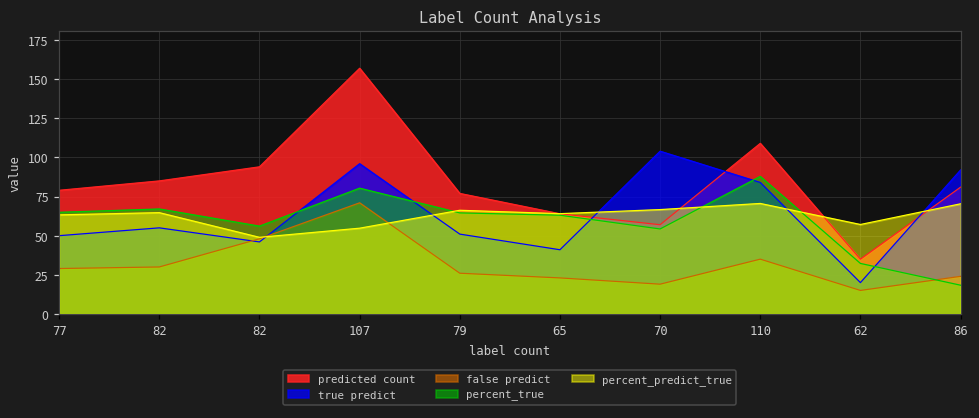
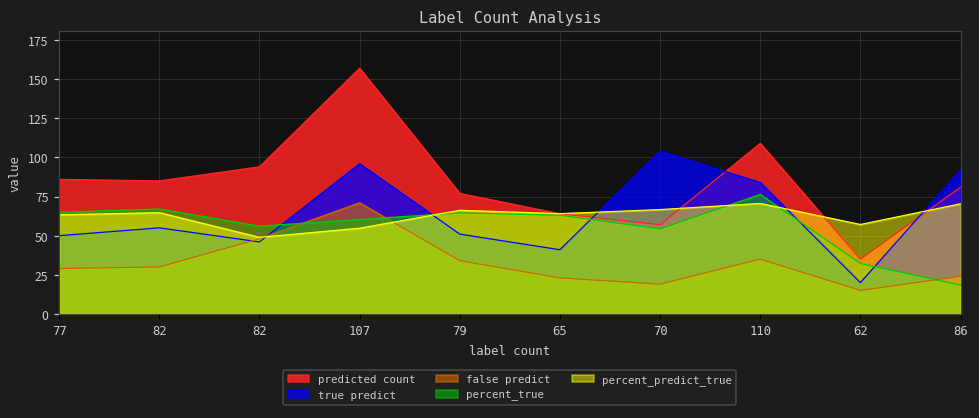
predicted count, 77: 79 -> 86
percent_true, 107: 80 -> 60
false predict, 79: 26 -> 34
percent_true, 110: 88 -> 76
